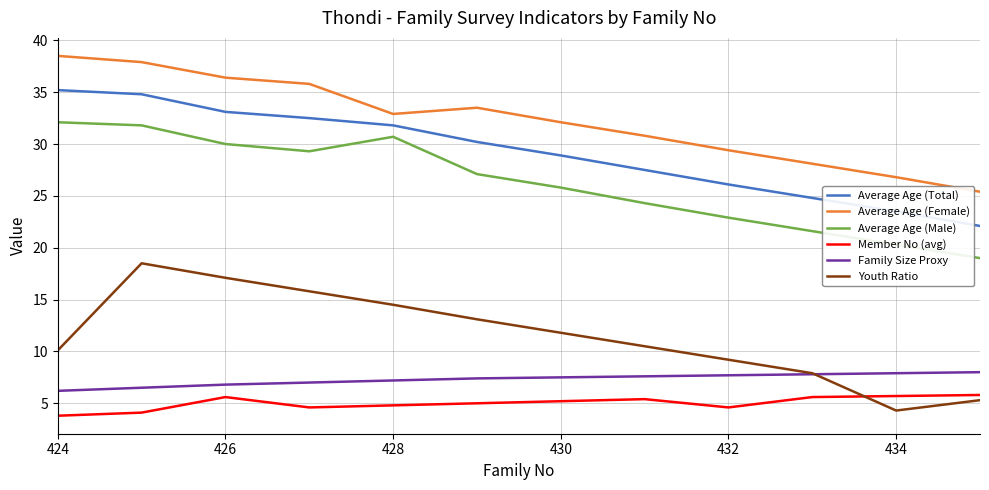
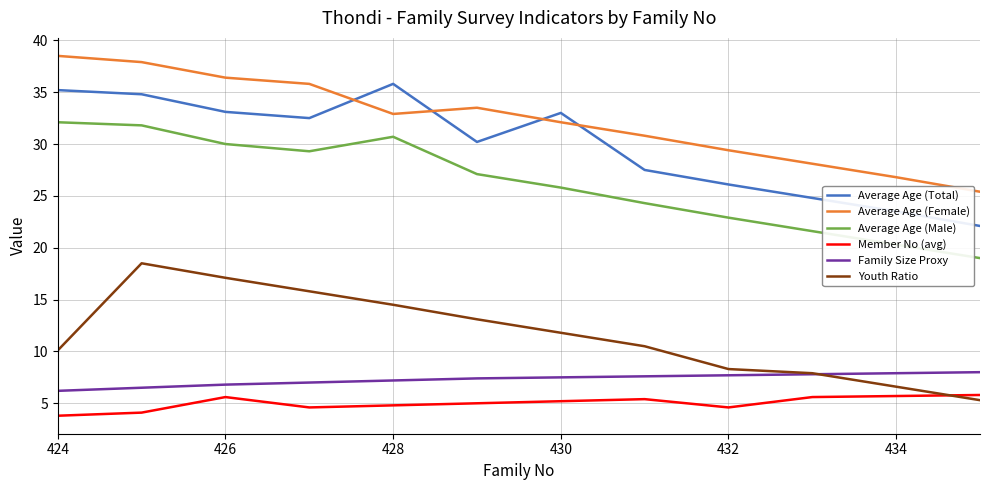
Average Age (Total), 428: 31.8 -> 35.8
Average Age (Total), 430: 28.9 -> 33.0
Youth Ratio, 432: 9.2 -> 8.3
Youth Ratio, 434: 4.3 -> 6.6
